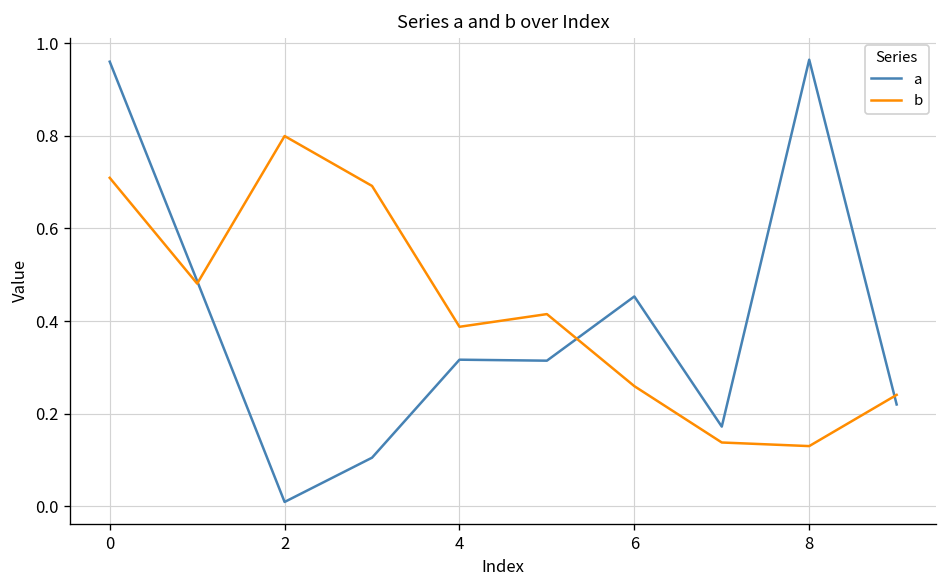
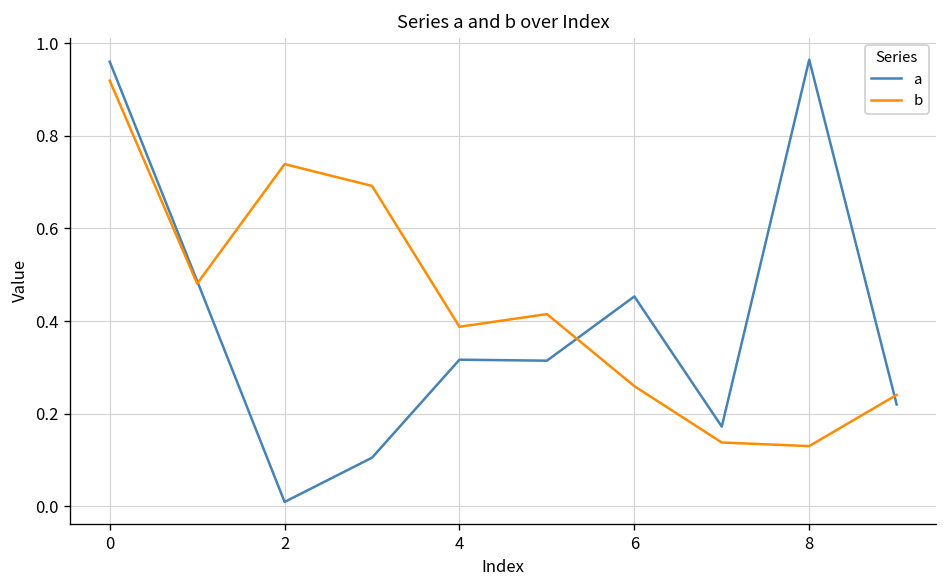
b, 0: 0.71 -> 0.92
b, 2: 0.80 -> 0.74
